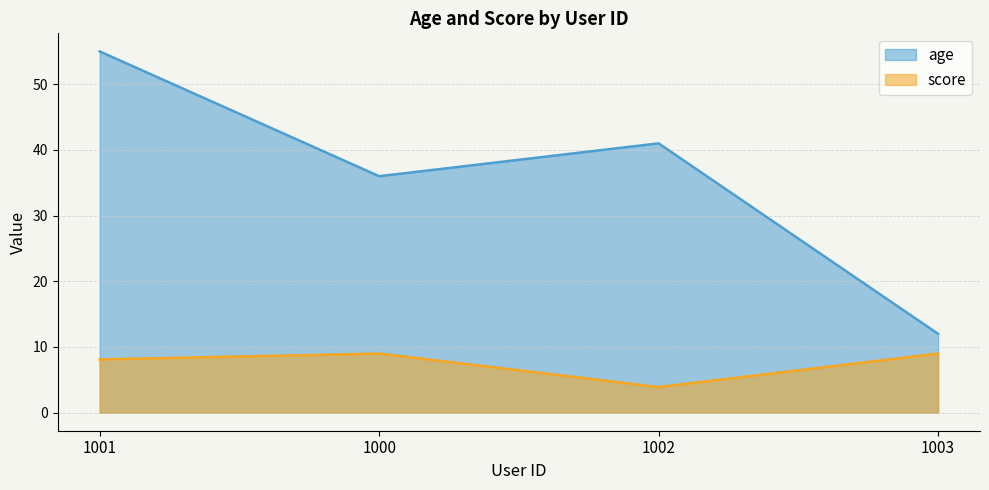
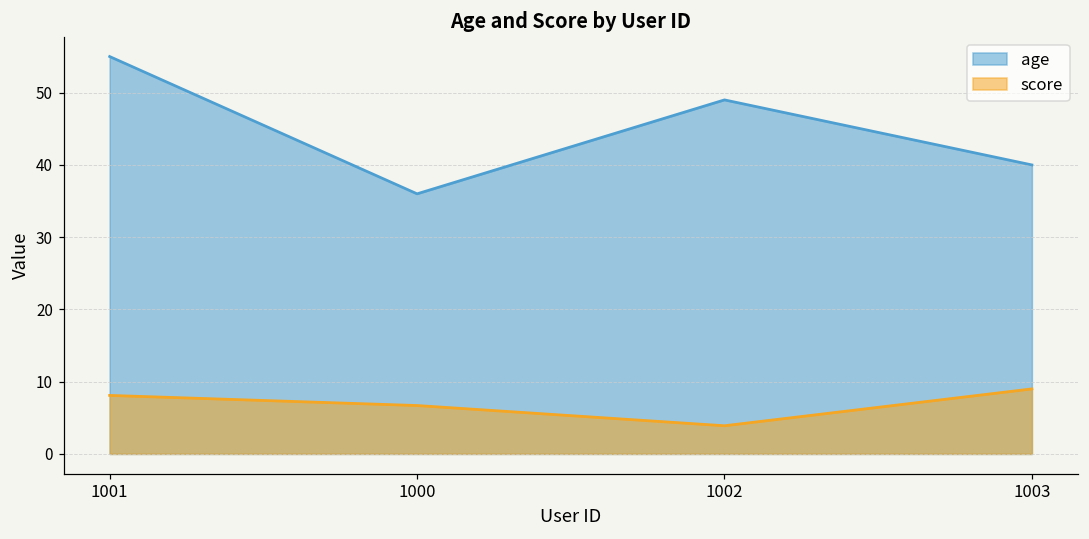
score, 1000: 9 -> 7
age, 1002: 41 -> 49
age, 1003: 12 -> 40
